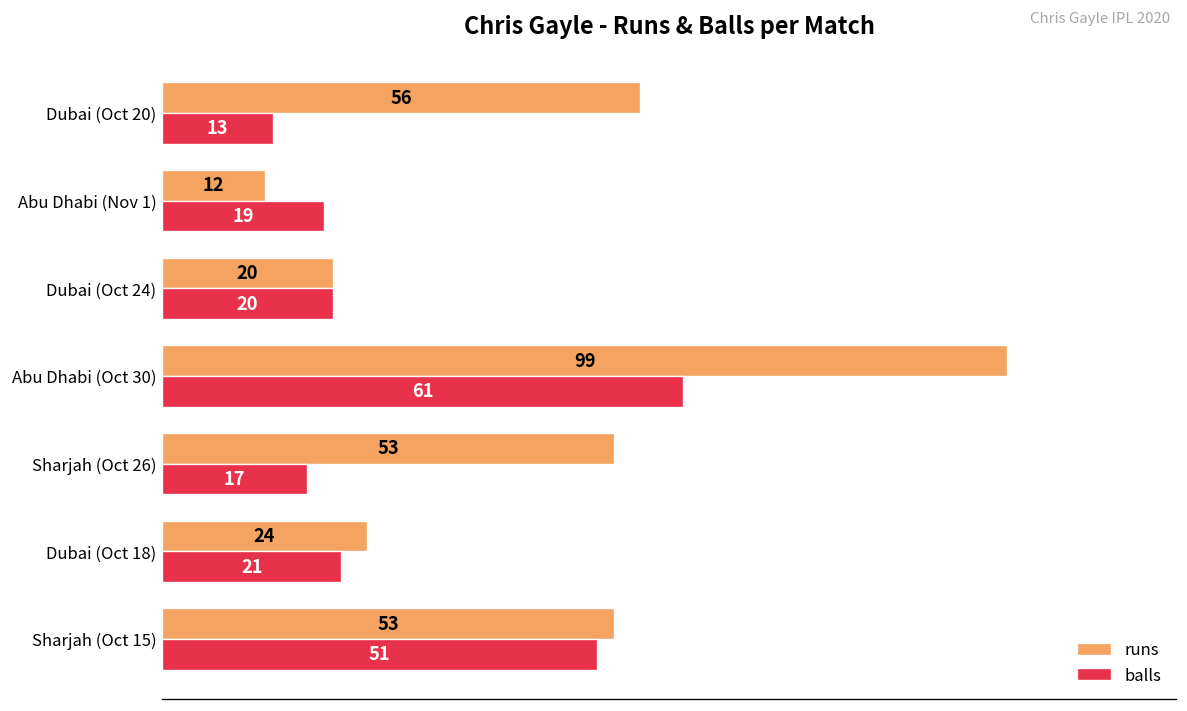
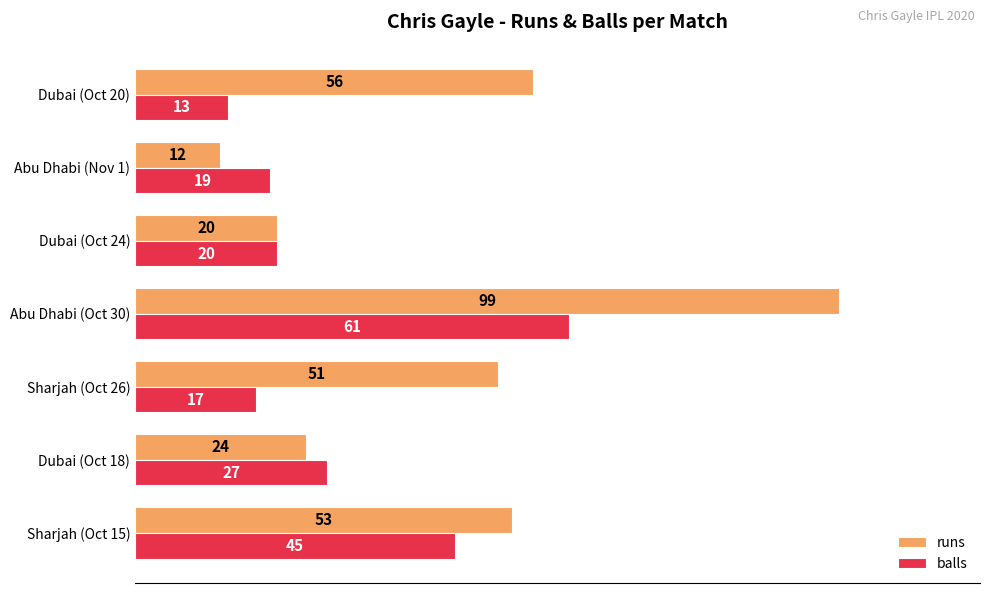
runs, Sharjah (Oct 26): 53 -> 51
balls, Dubai (Oct 18): 21 -> 27
balls, Sharjah (Oct 15): 51 -> 45
